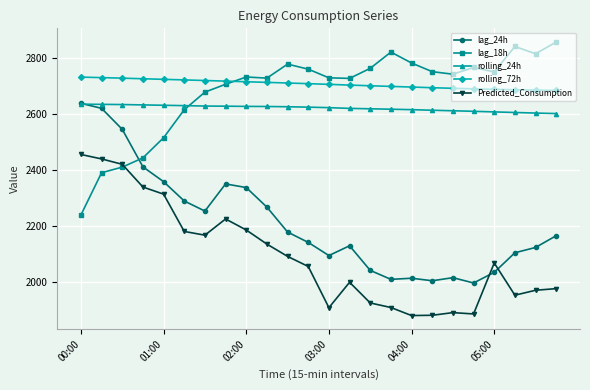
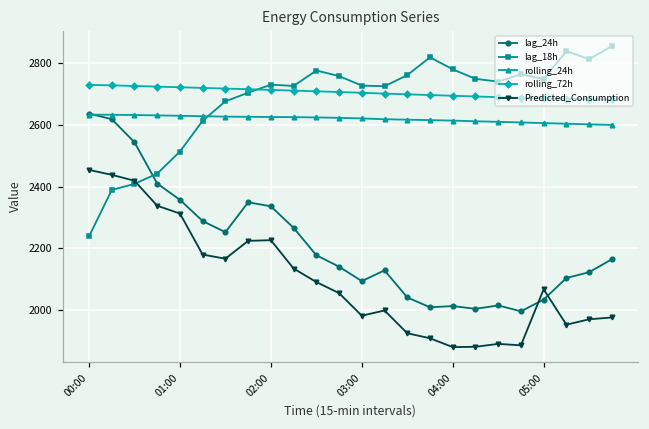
Predicted_Consumption, 02:00: 2180 -> 2230
Predicted_Consumption, 03:00: 1910 -> 1980
